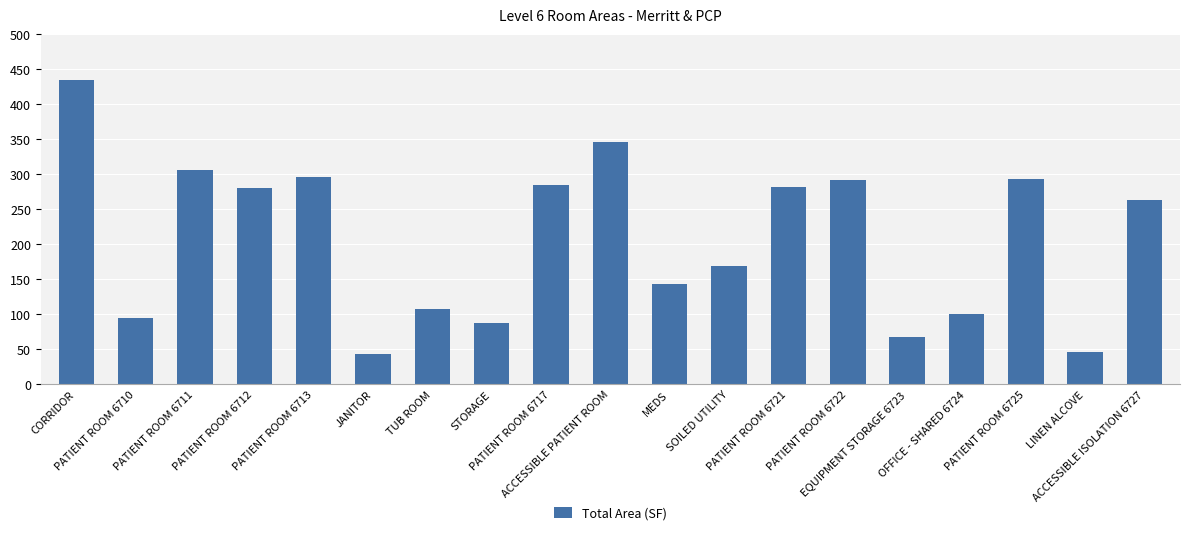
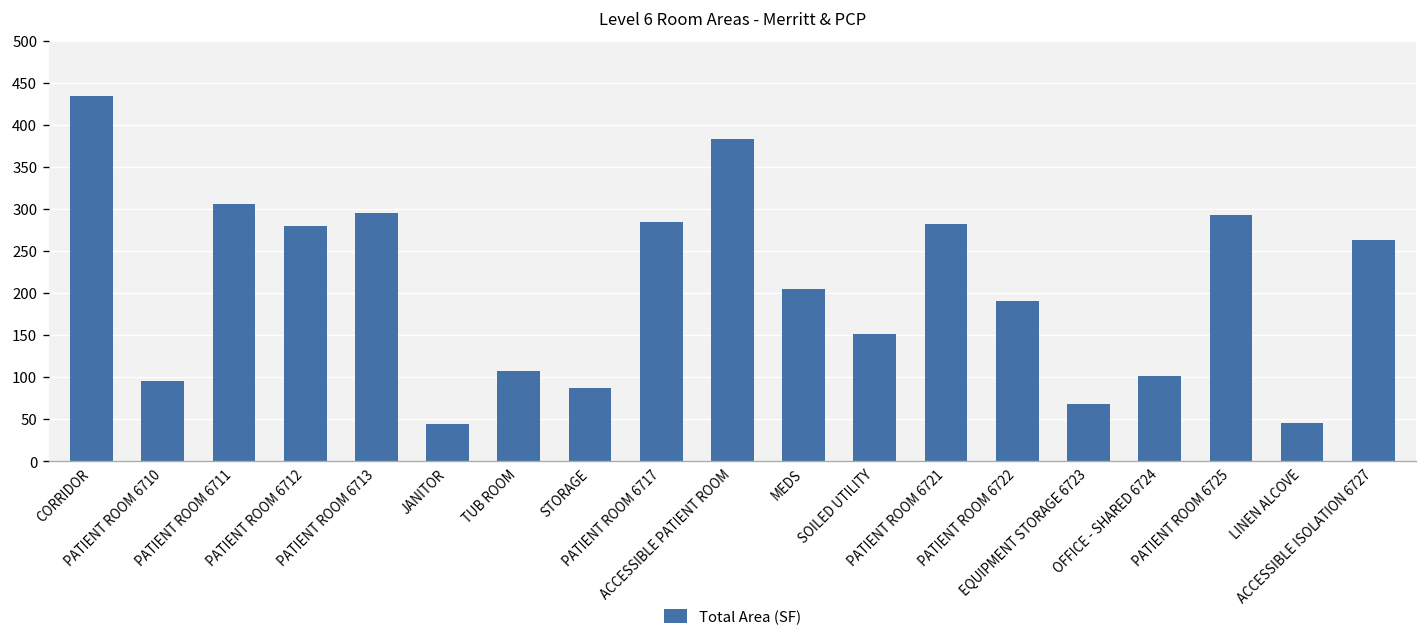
ACCESSIBLE PATIENT ROOM: 350 -> 380
MEDS: 140 -> 200
SOILED UTILITY: 170 -> 150
PATIENT ROOM 6722: 290 -> 190
